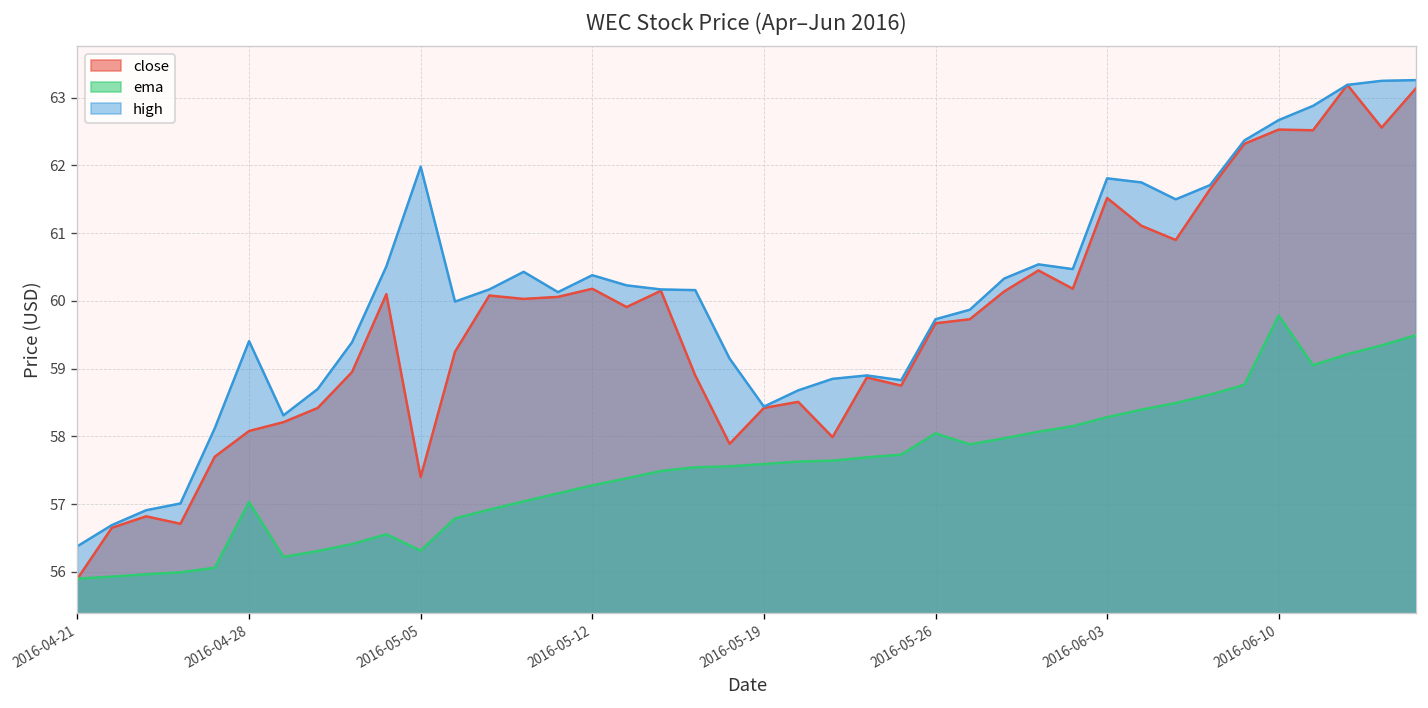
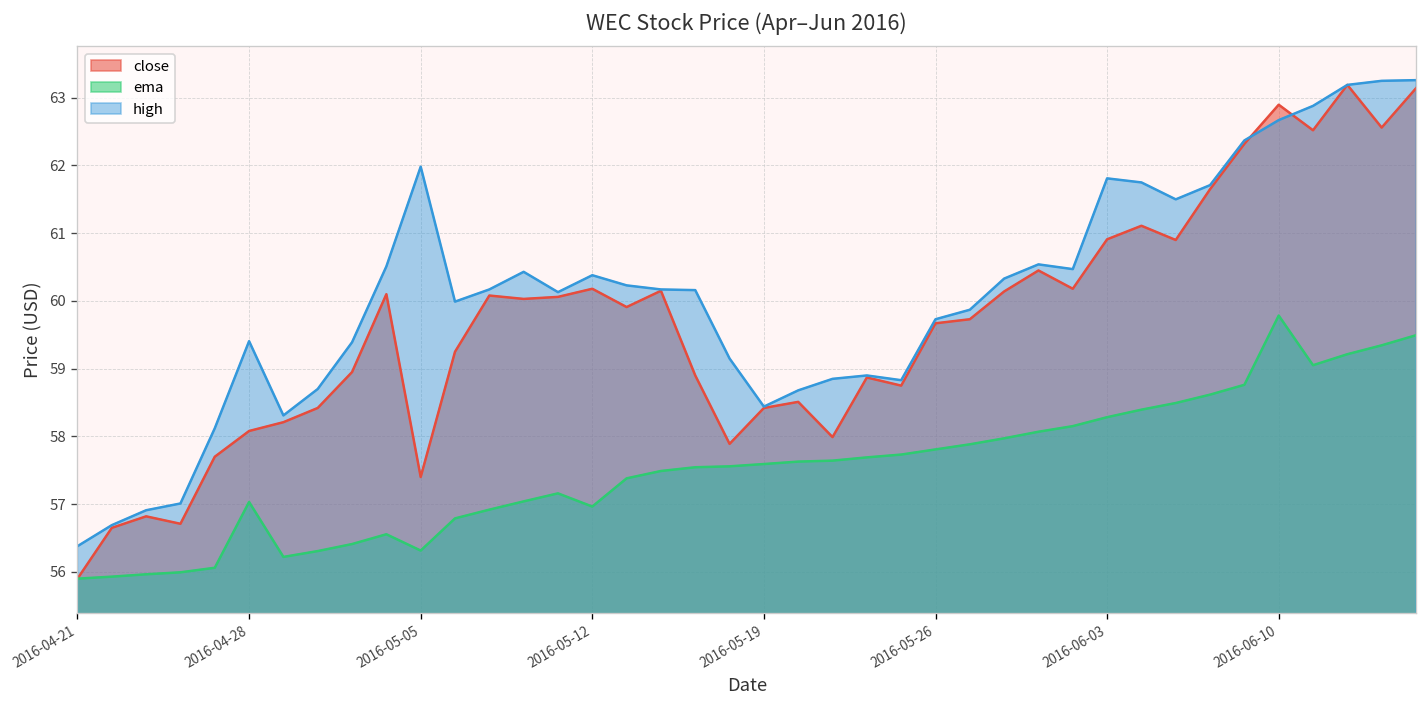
ema, 2016-05-12: 57.3 -> 57.0
ema, 2016-05-26: 58.0 -> 57.8
close, 2016-06-03: 61.5 -> 60.9
close, 2016-06-10: 62.5 -> 62.9
